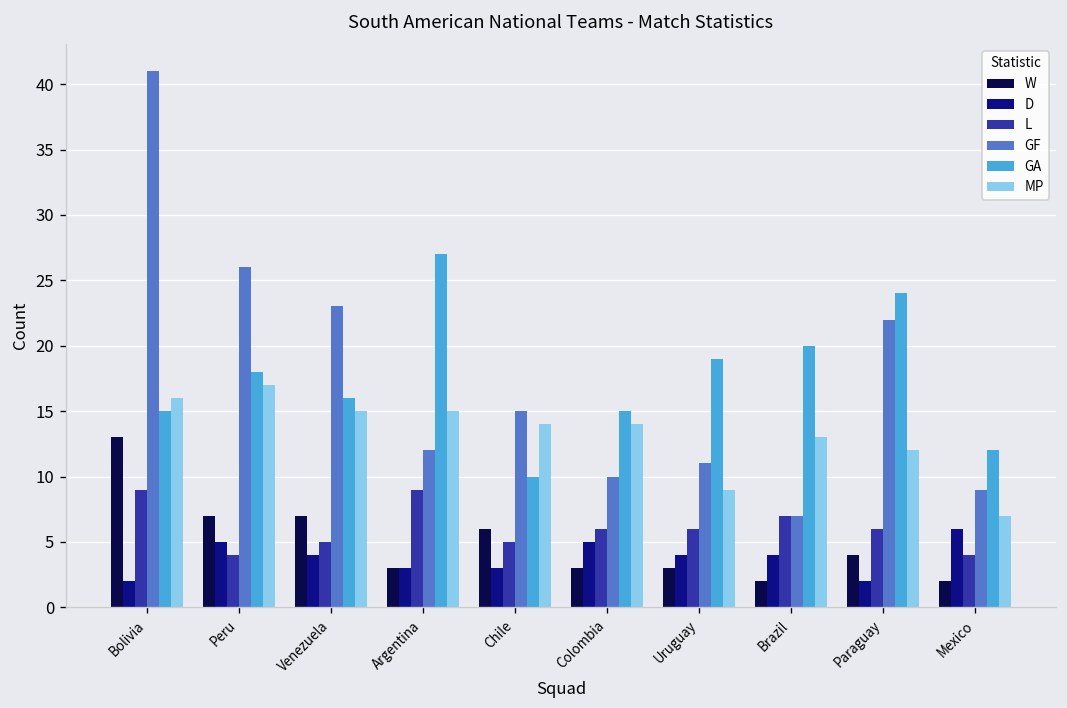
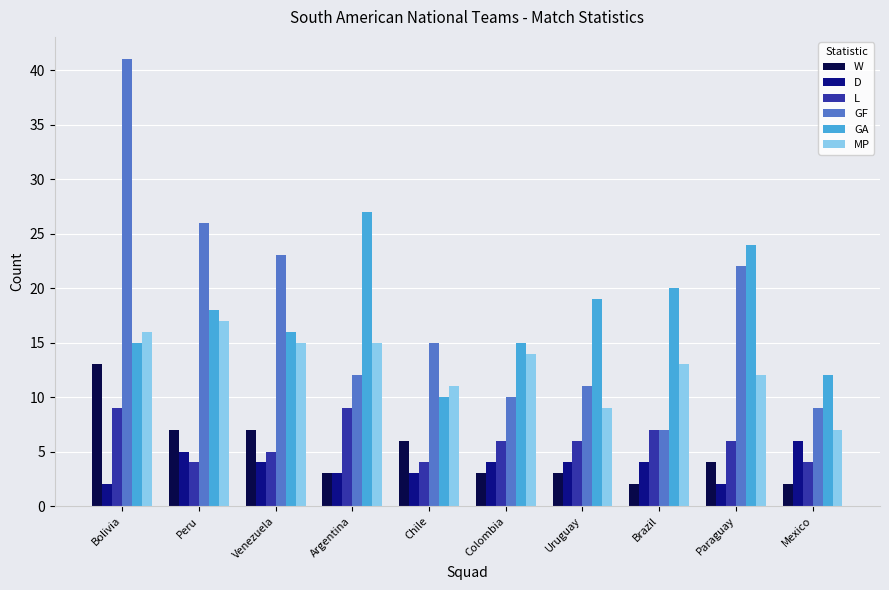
L, Chile: 5 -> 4
MP, Chile: 14 -> 11
D, Colombia: 5 -> 4
